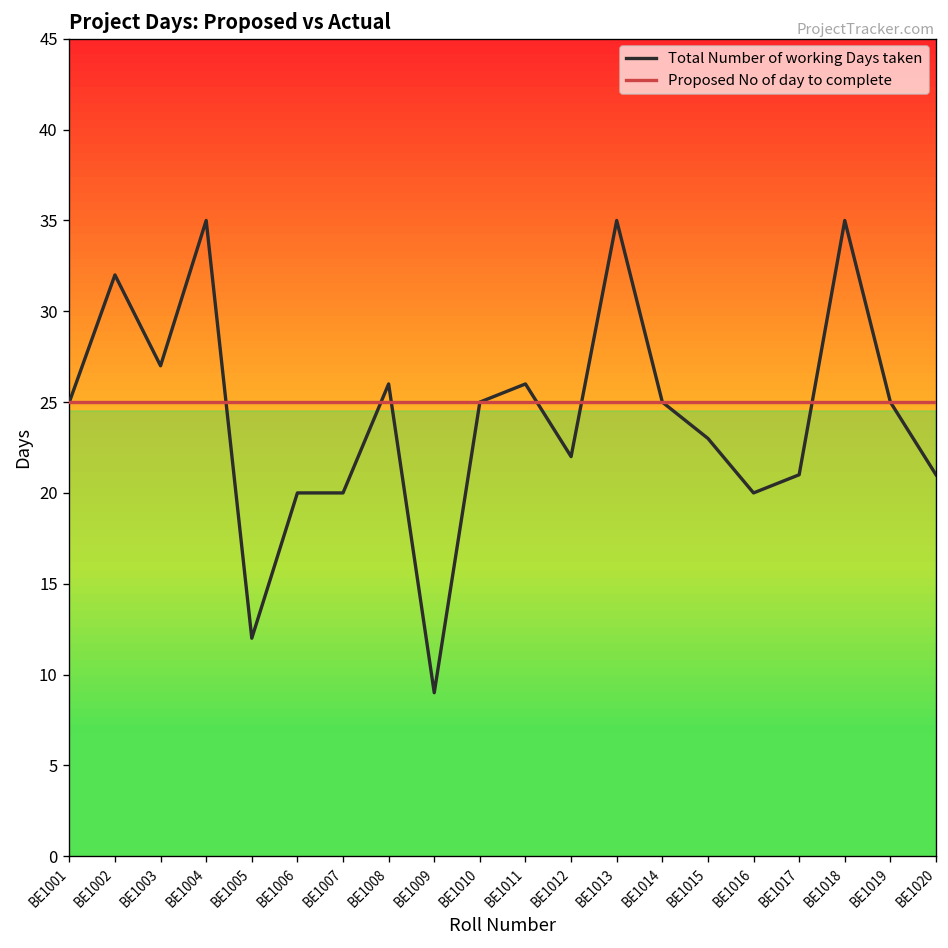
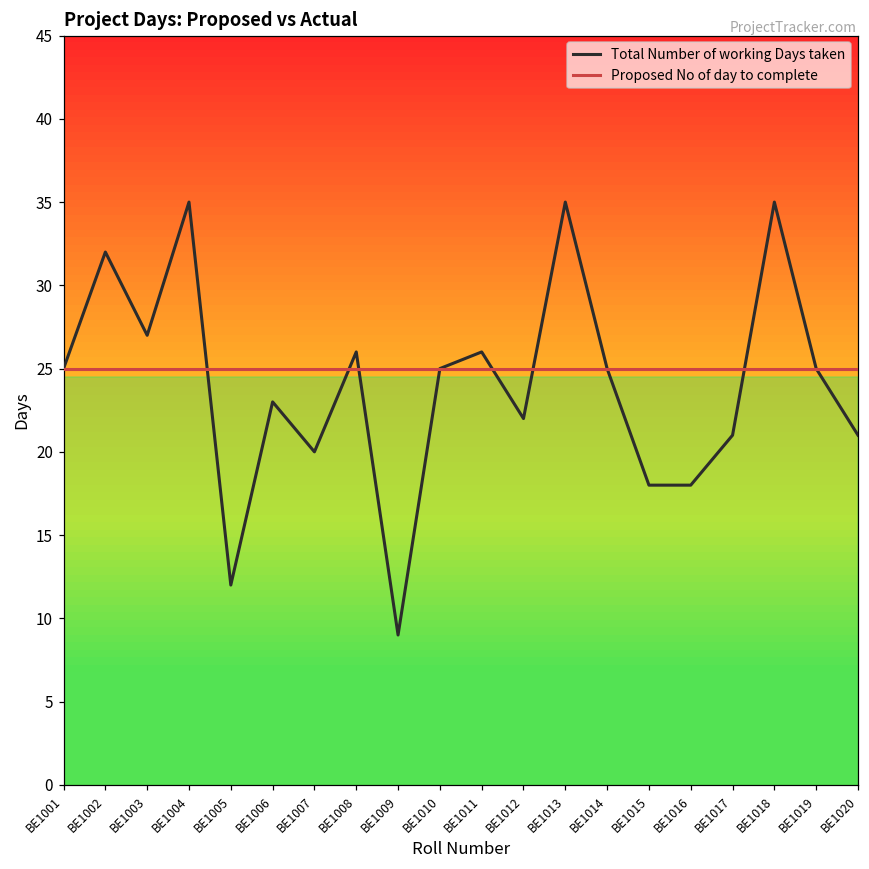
Total Number of working Days taken, BE1006: 20 -> 23
Total Number of working Days taken, BE1015: 23 -> 18
Total Number of working Days taken, BE1016: 20 -> 18
